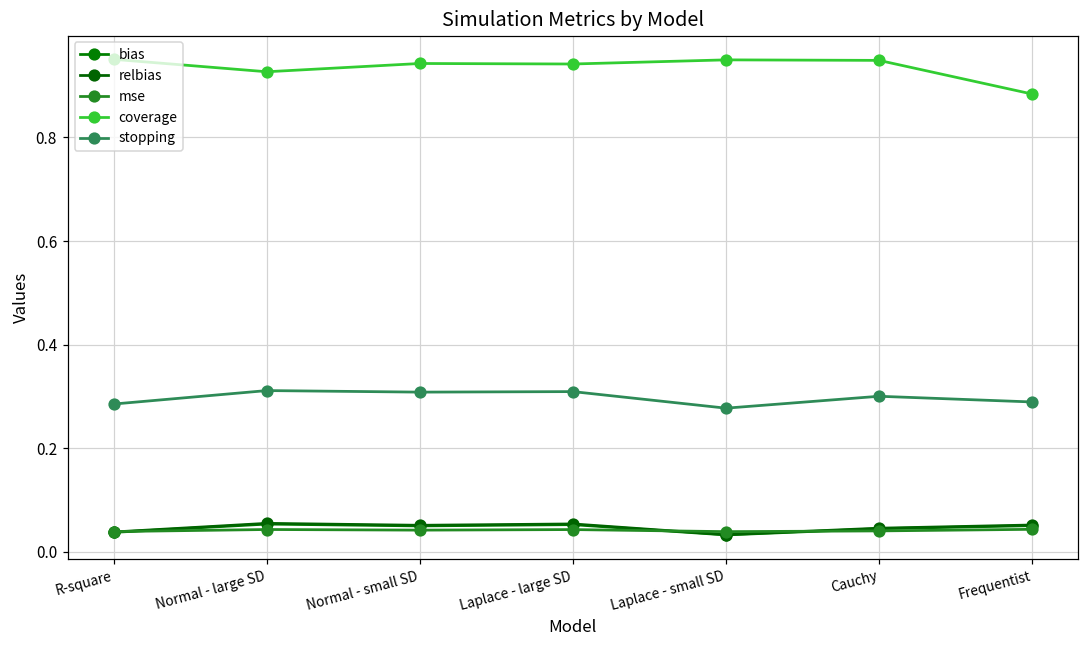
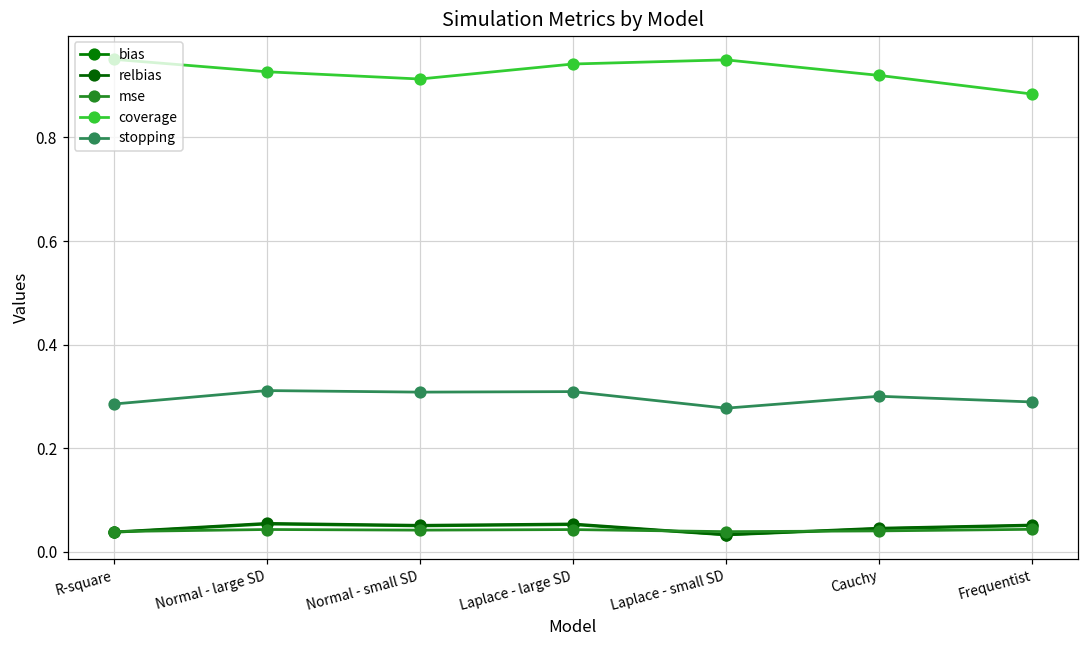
coverage, Normal - small SD: 0.94 -> 0.91
coverage, Cauchy: 0.95 -> 0.92
